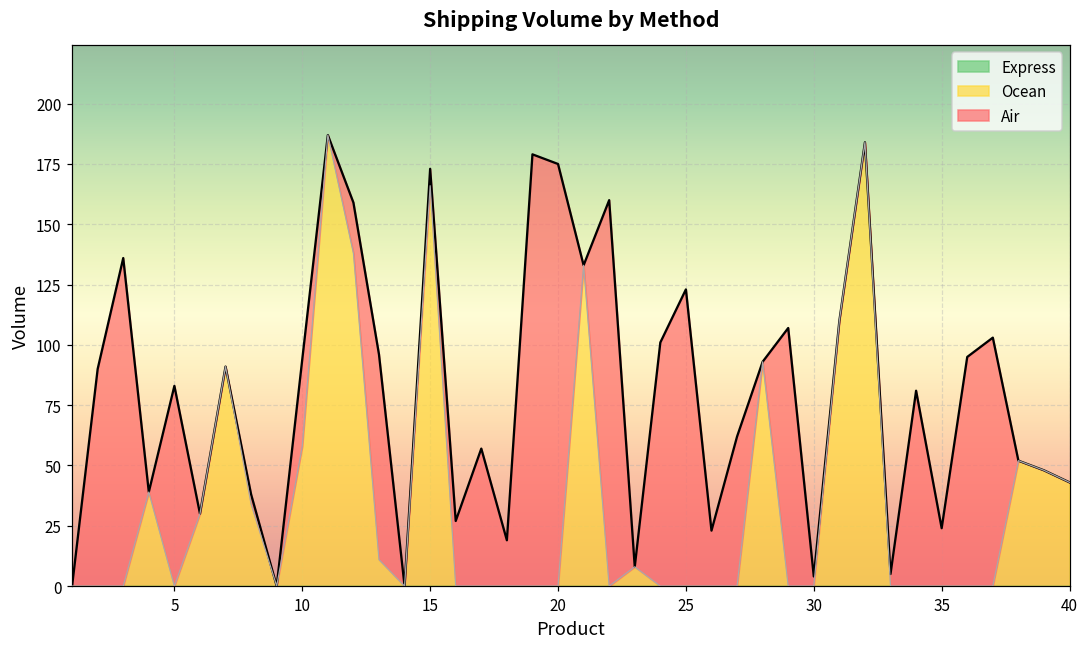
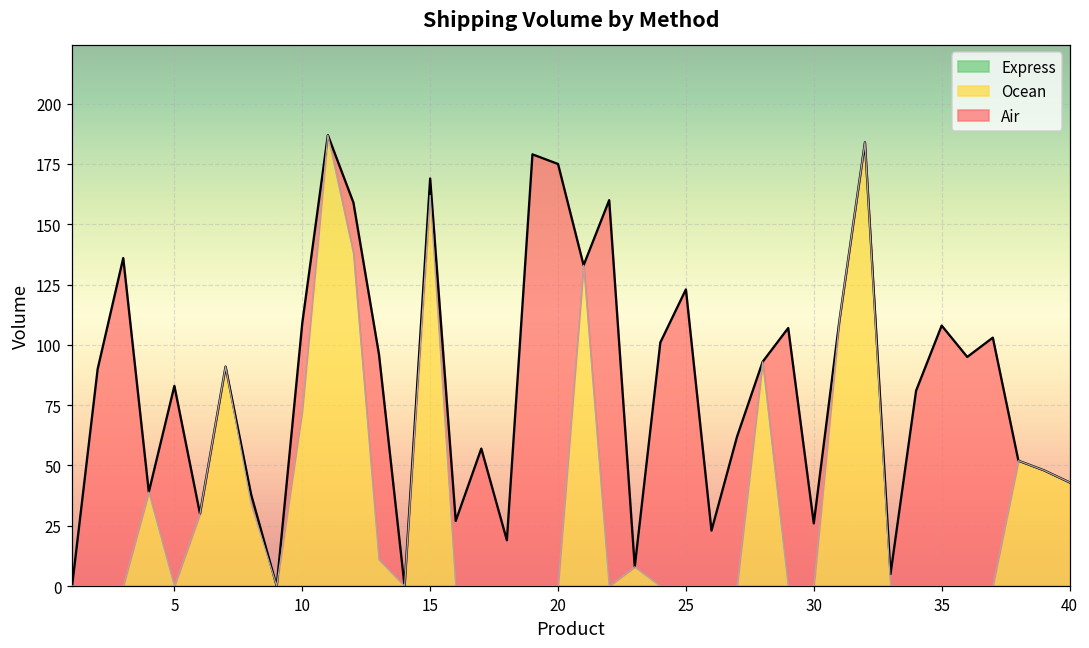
Ocean, 10: 58 -> 73
Ocean, 15: 166 -> 162
Air, 30: 4 -> 26
Air, 35: 24 -> 108
